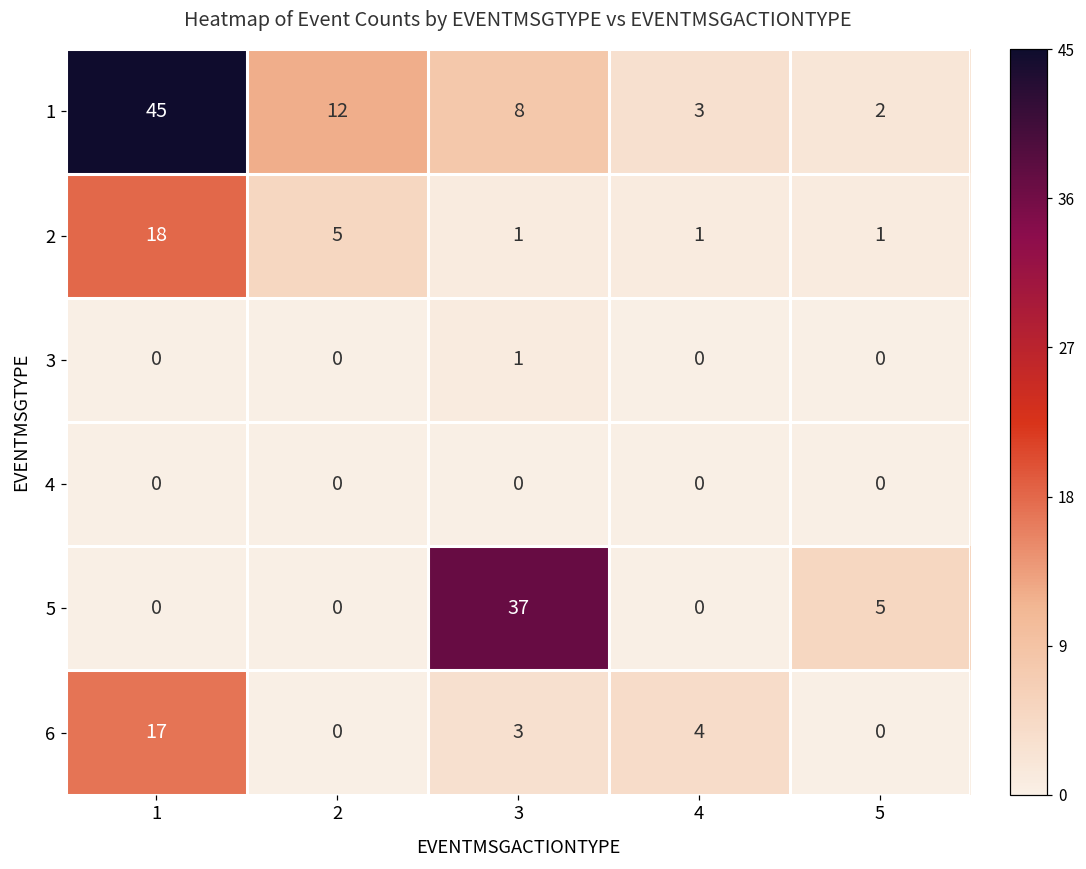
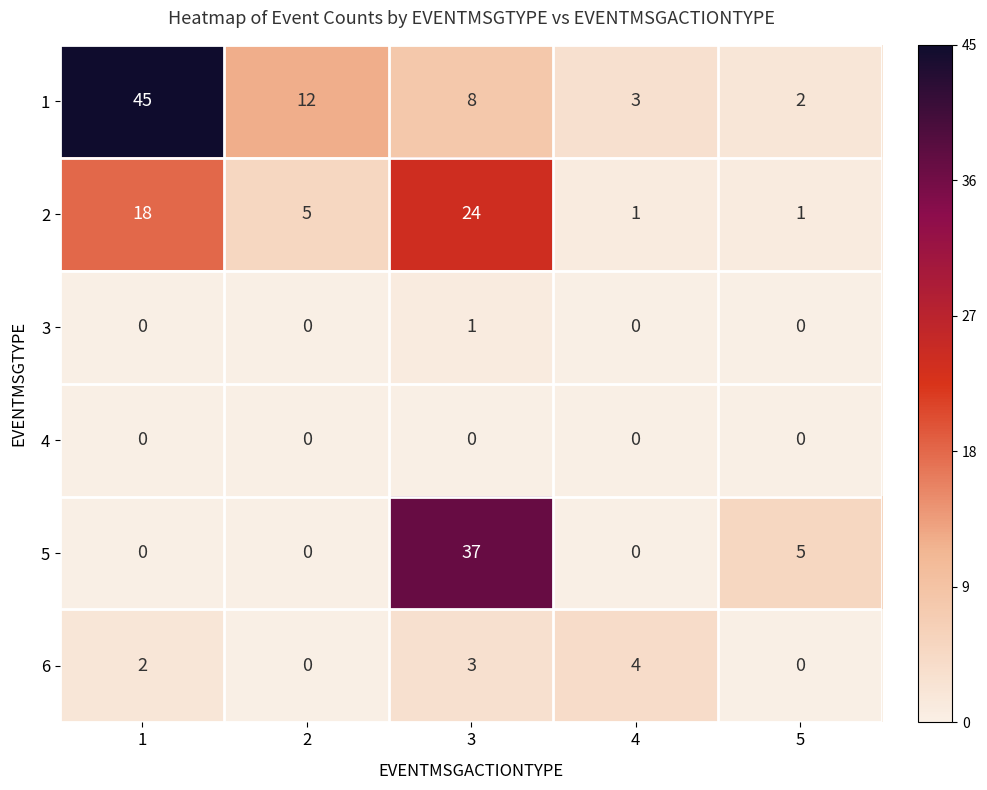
2, 3: 1 -> 24
6, 1: 17 -> 2
